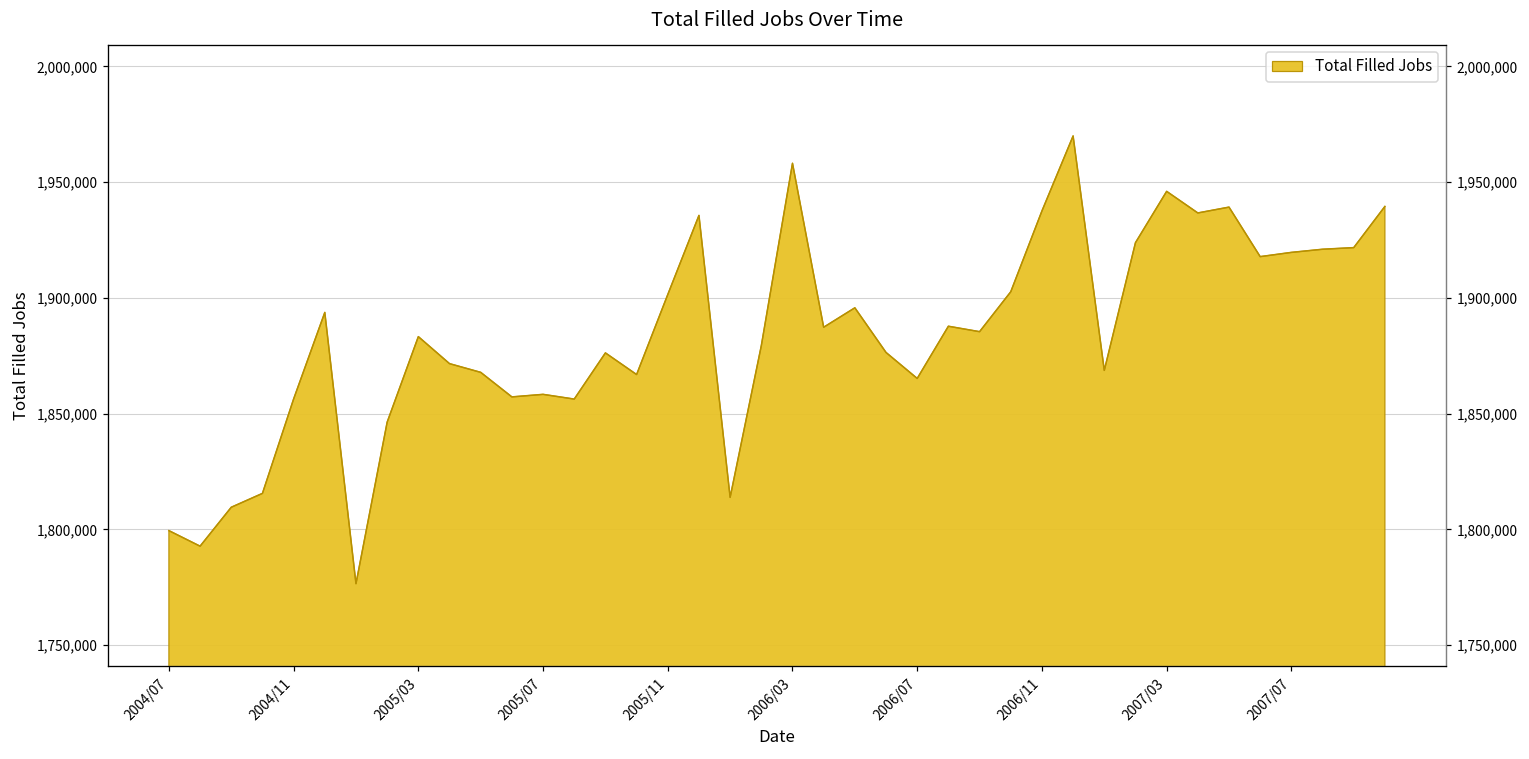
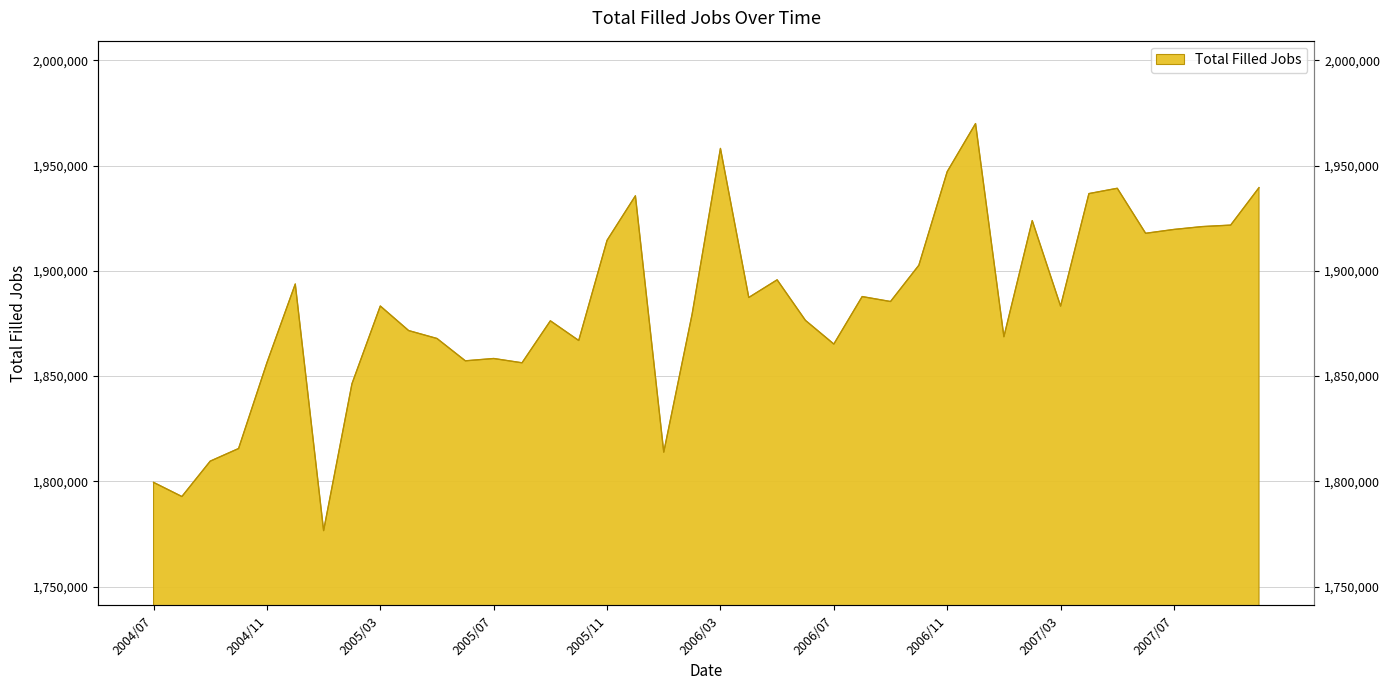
2005/11: 1,901,000 -> 1,915,000
2006/11: 1,938,000 -> 1,947,000
2007/03: 1,946,000 -> 1,883,000
